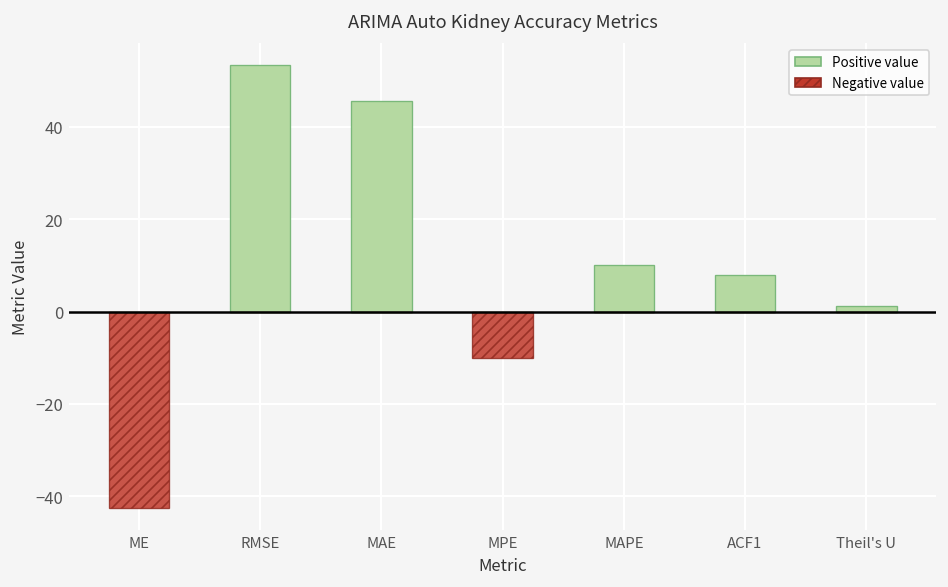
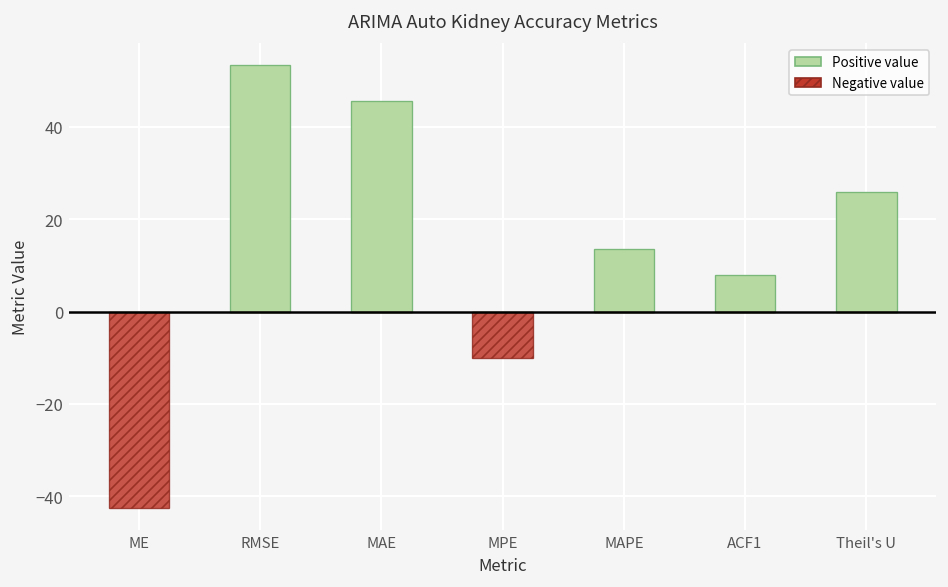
Positive value, MAPE: 10 -> 14
Positive value, Theil's U: 1 -> 26
